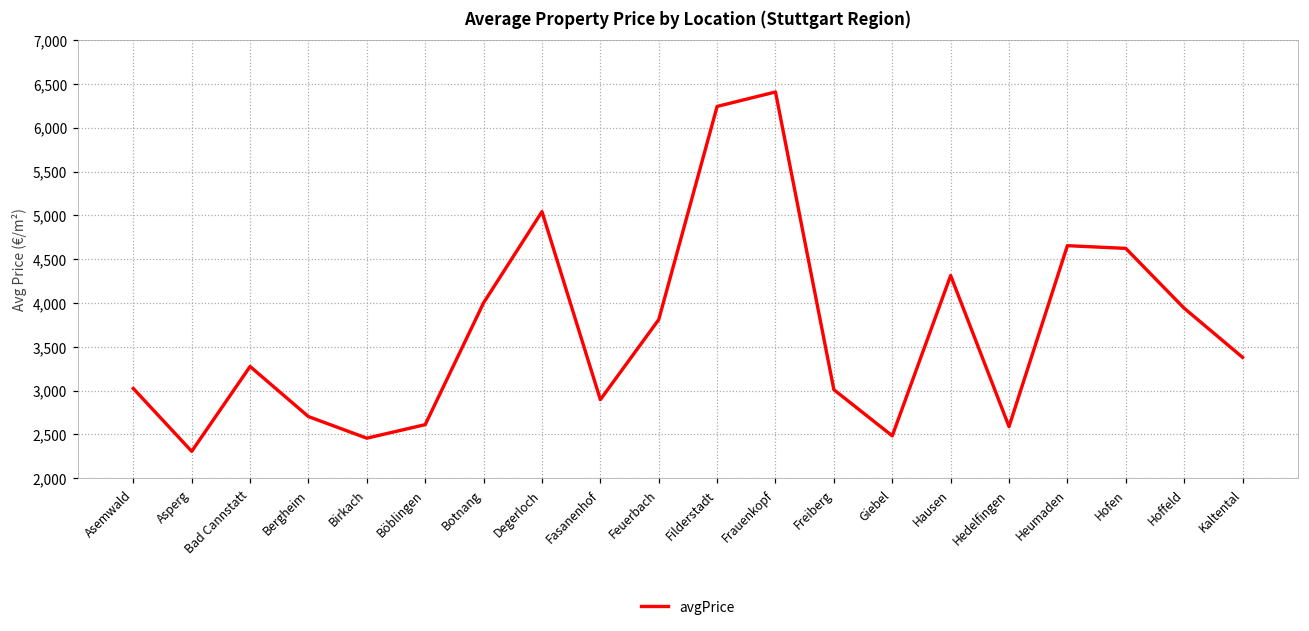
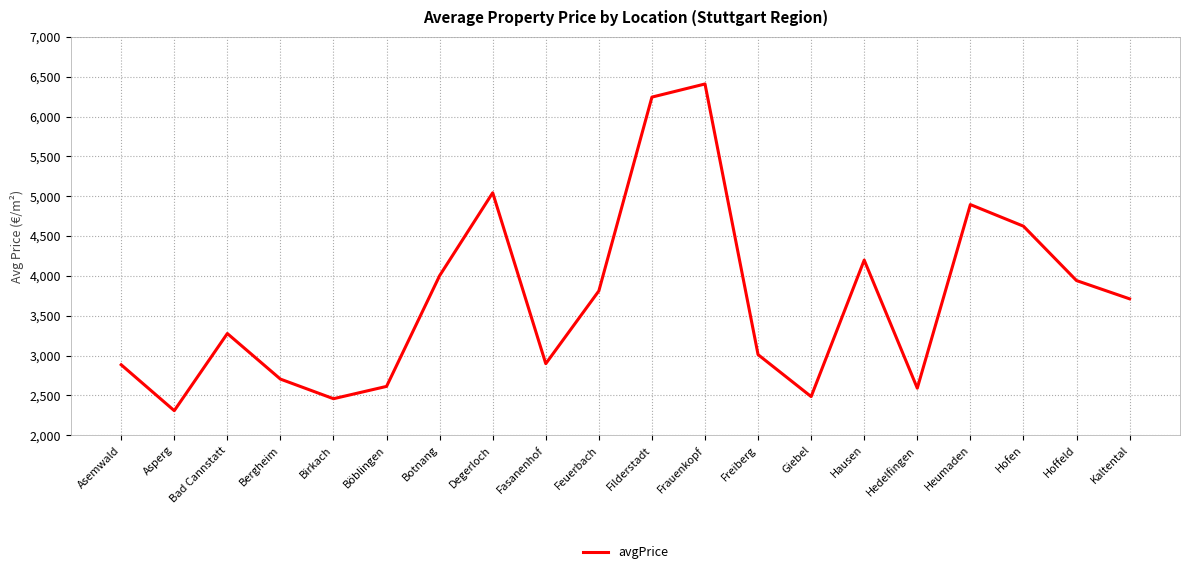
Asemwald: 3,000 -> 2,900
Hausen: 4,300 -> 4,200
Heumaden: 4,700 -> 4,900
Kaltental: 3,400 -> 3,700
